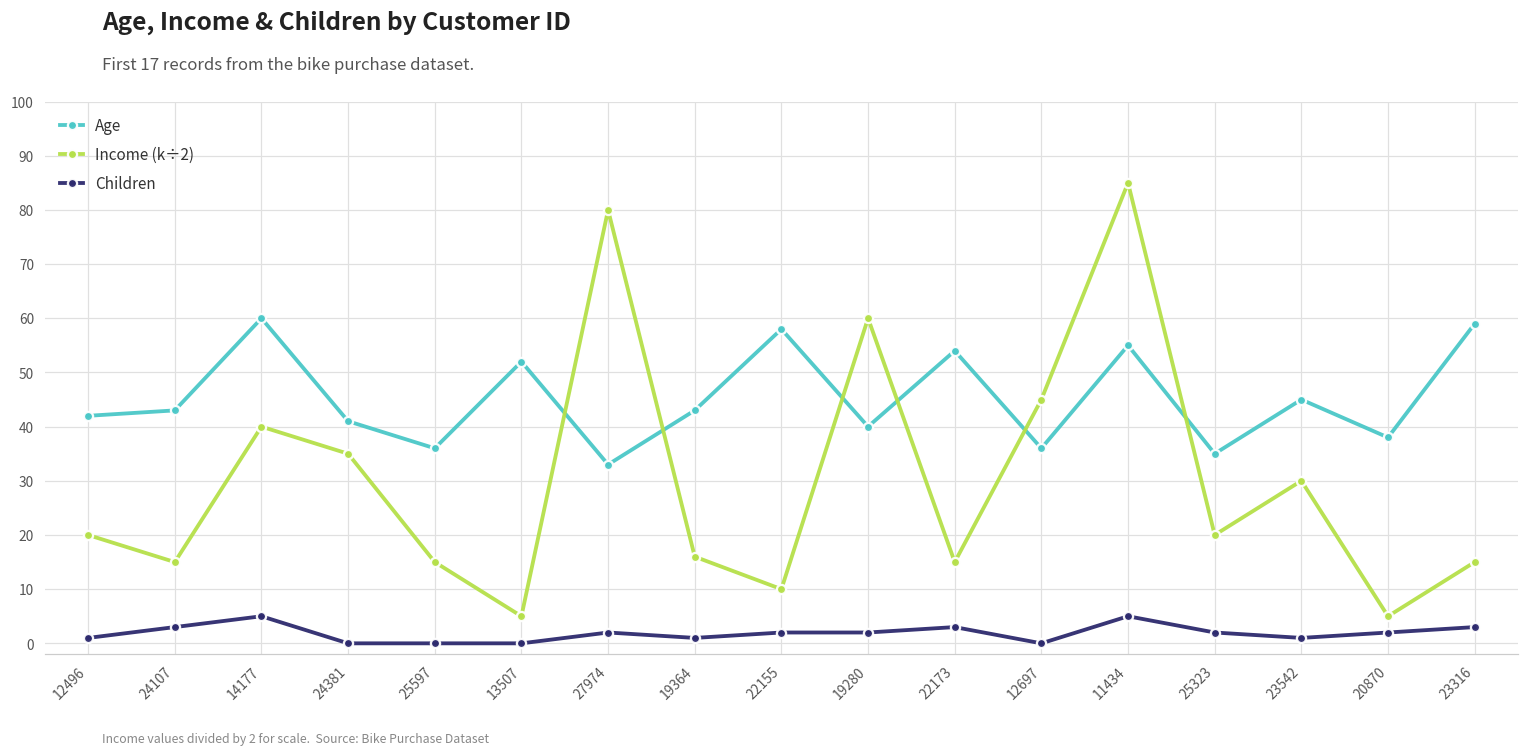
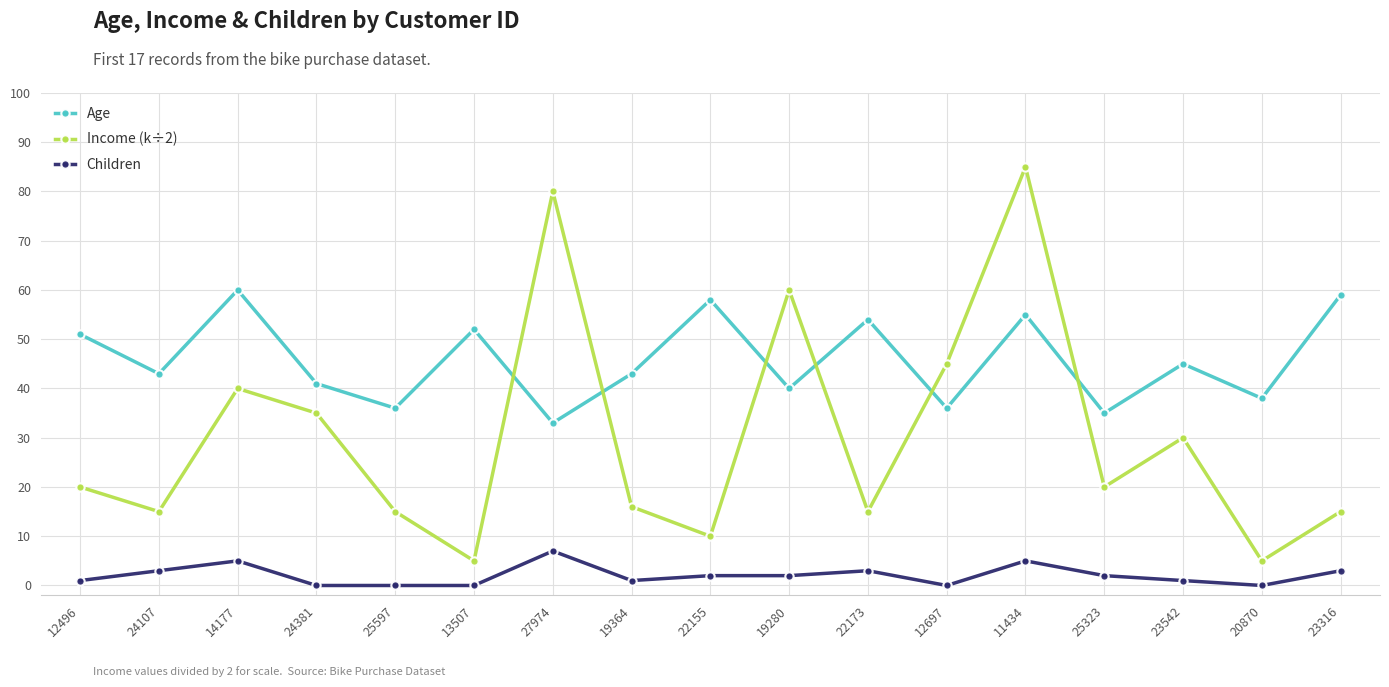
Age, 12496: 42 -> 51
Children, 27974: 2 -> 7
Children, 20870: 2 -> 0
